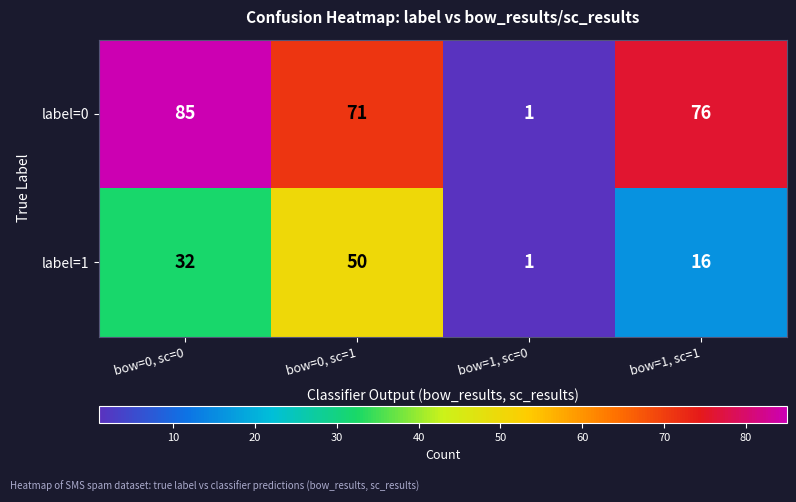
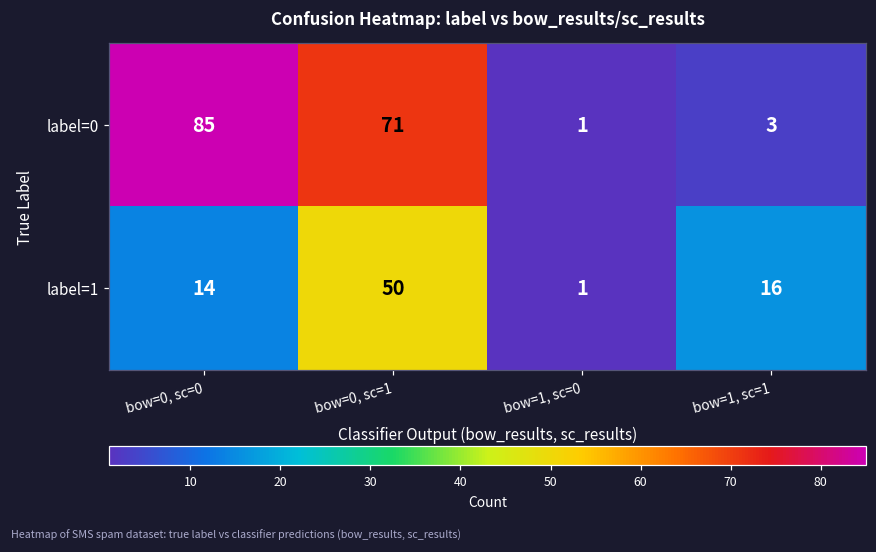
label=0, bow=1, sc=1: 76 -> 3
label=1, bow=0, sc=0: 32 -> 14
